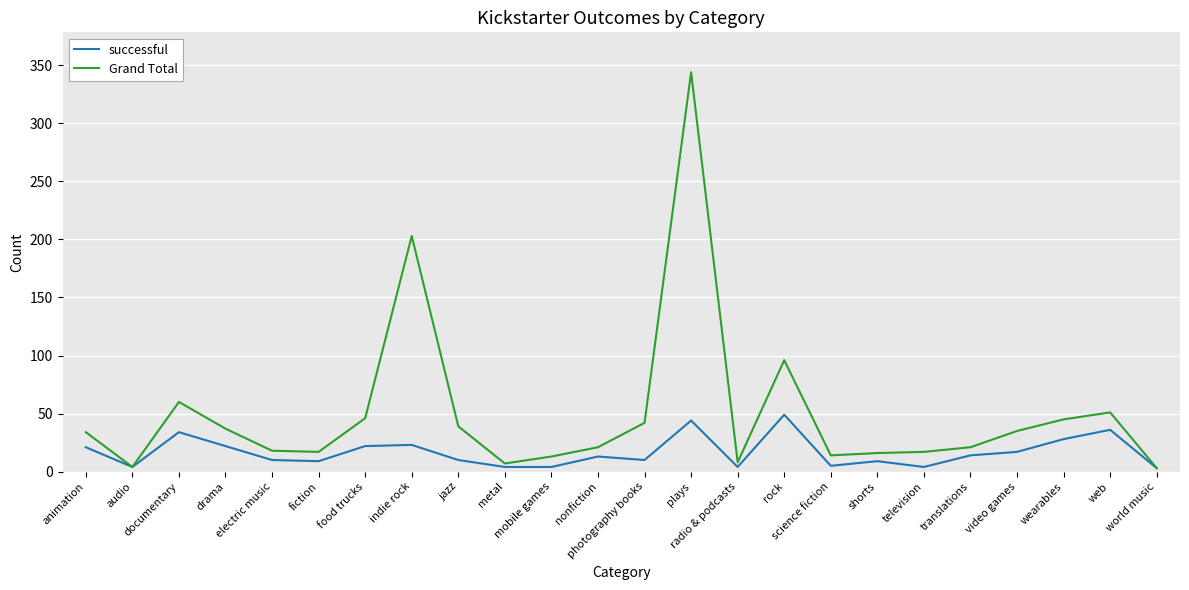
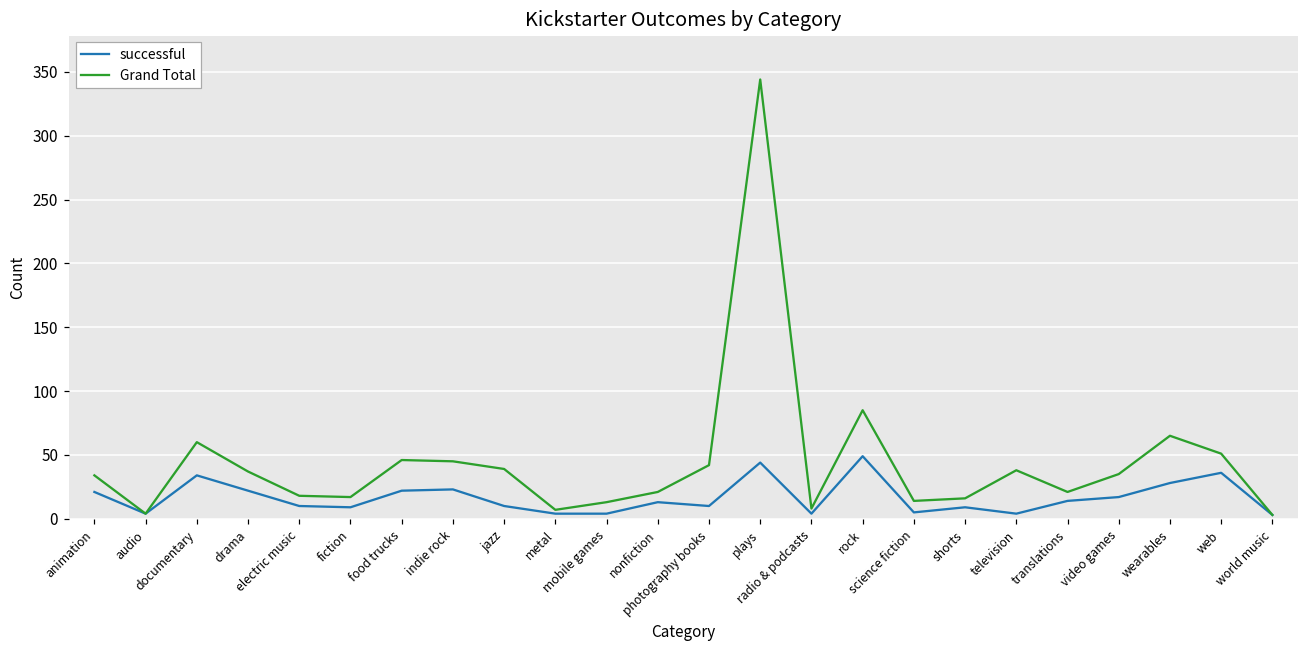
Grand Total, indie rock: 203 -> 45
Grand Total, rock: 96 -> 85
Grand Total, television: 17 -> 38
Grand Total, wearables: 45 -> 65
